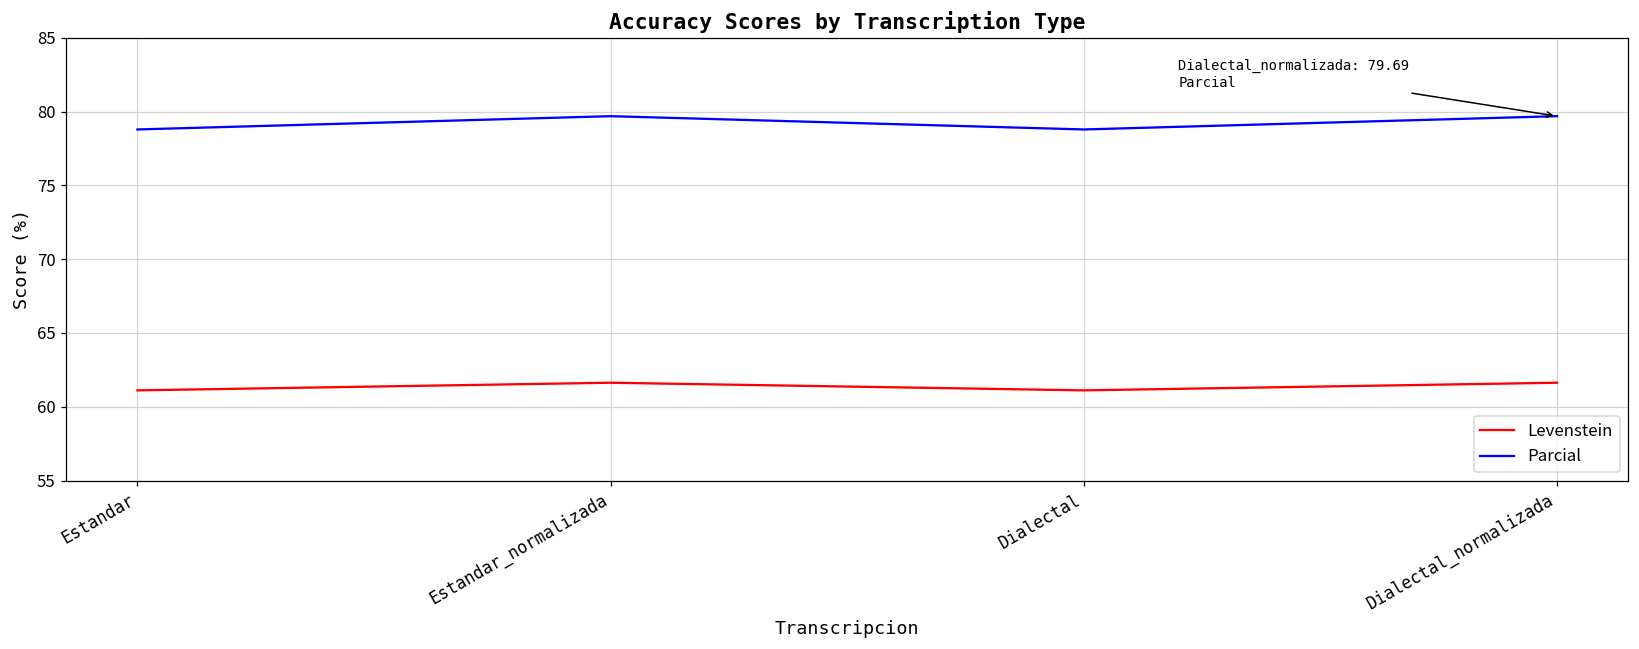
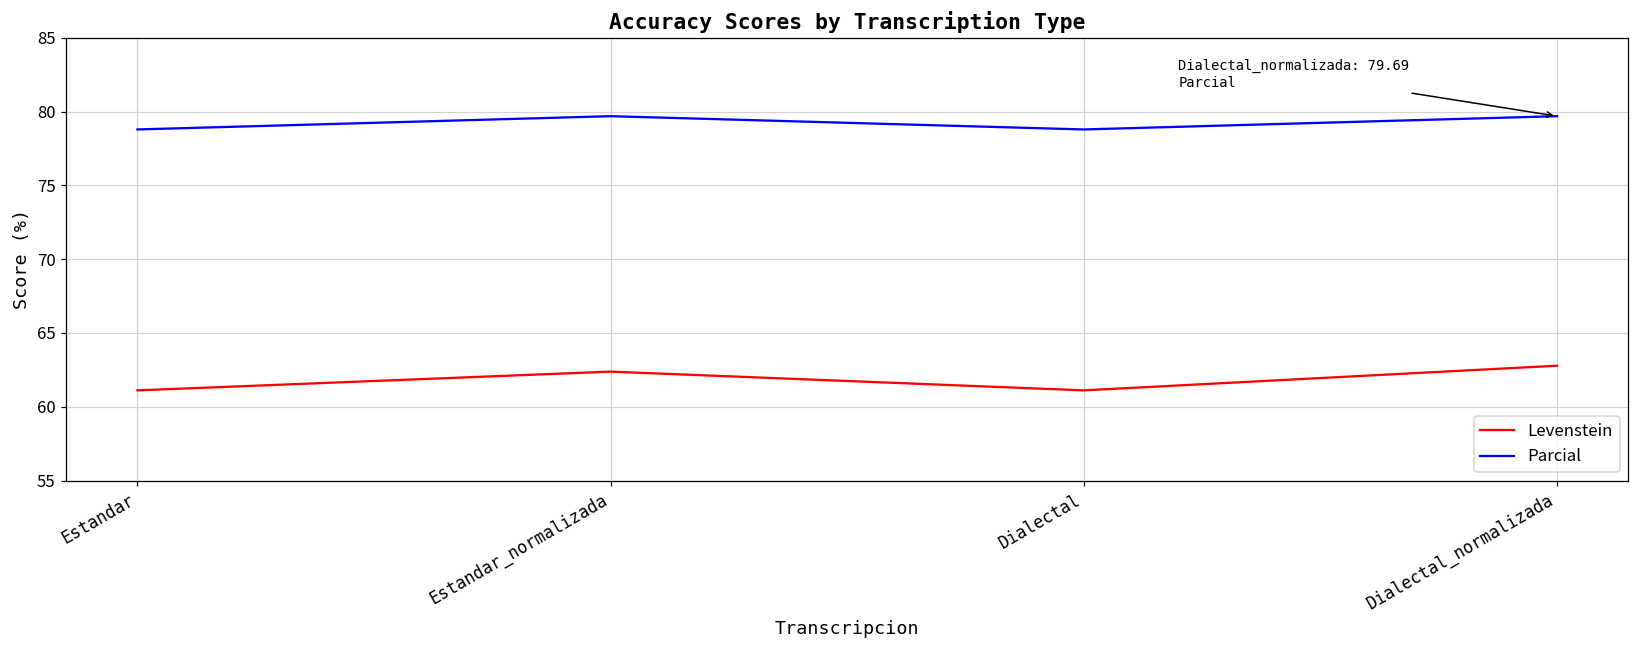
Levenstein, Estandar_normalizada: 61.6 -> 62.4
Levenstein, Dialectal_normalizada: 61.6 -> 62.8
